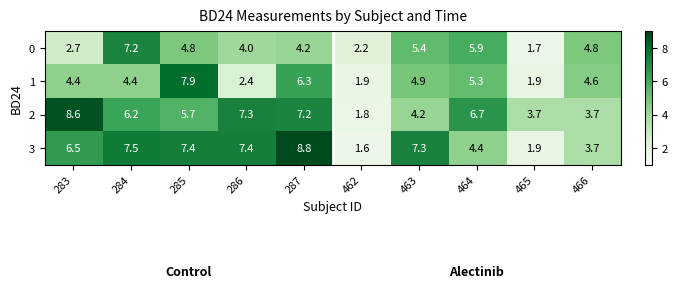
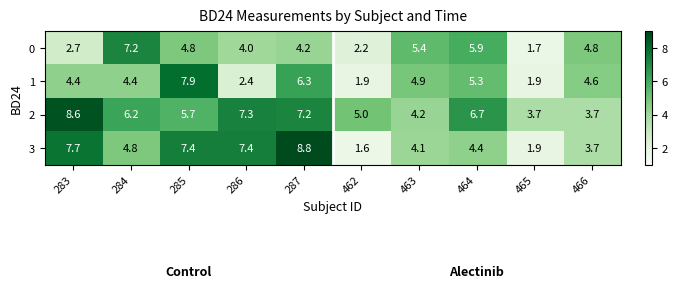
2, 462: 1.8 -> 5.0
3, 283: 6.5 -> 7.7
3, 284: 7.5 -> 4.8
3, 463: 7.3 -> 4.1
